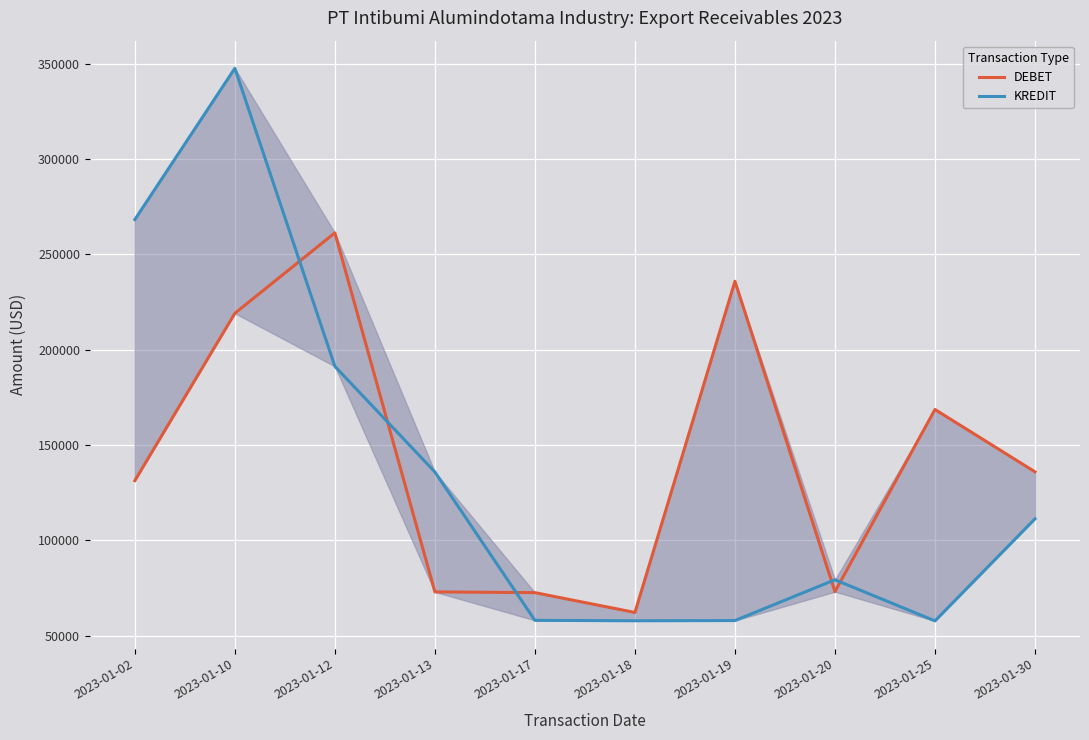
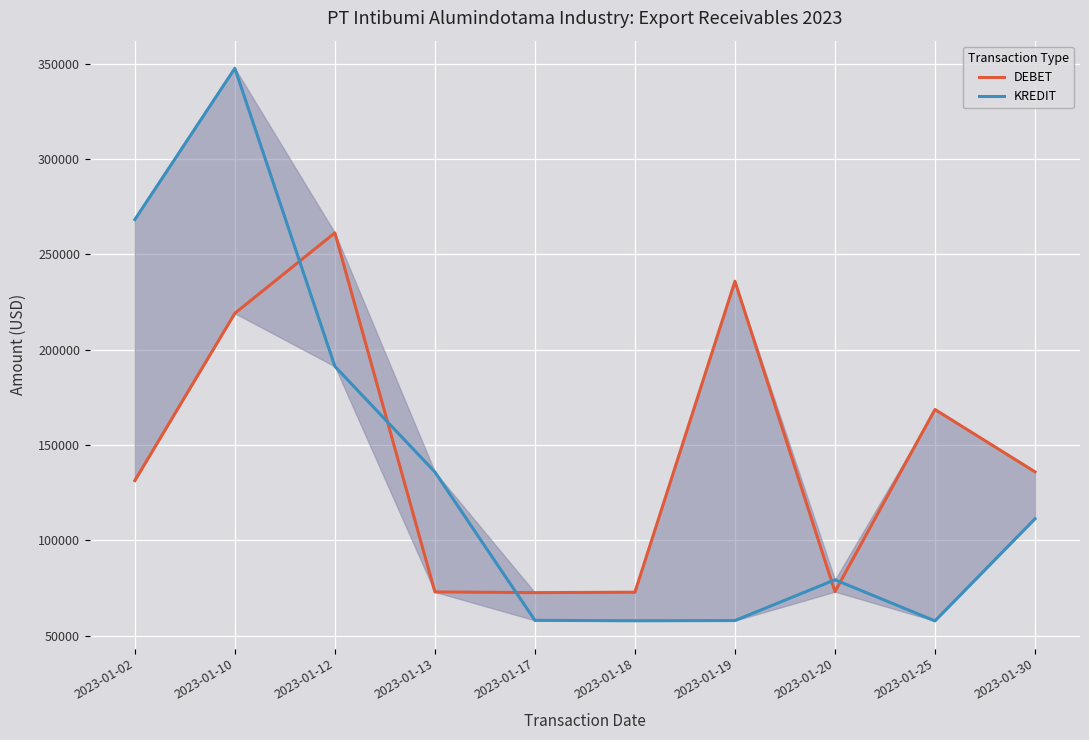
DEBET, 2023-01-18: 62000 -> 73000
